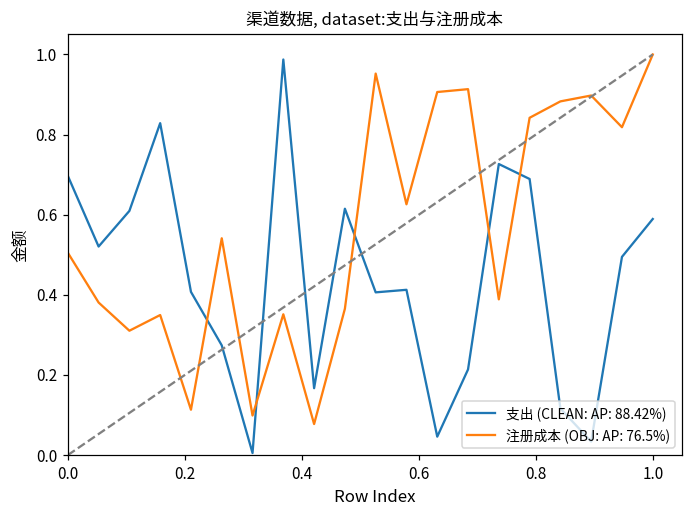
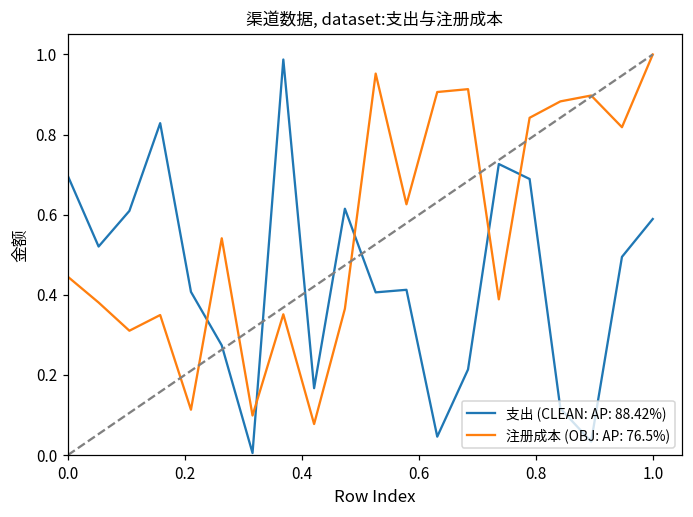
注册成本 (OBJ: AP: 76.5%), 0.0: 0.51 -> 0.45
